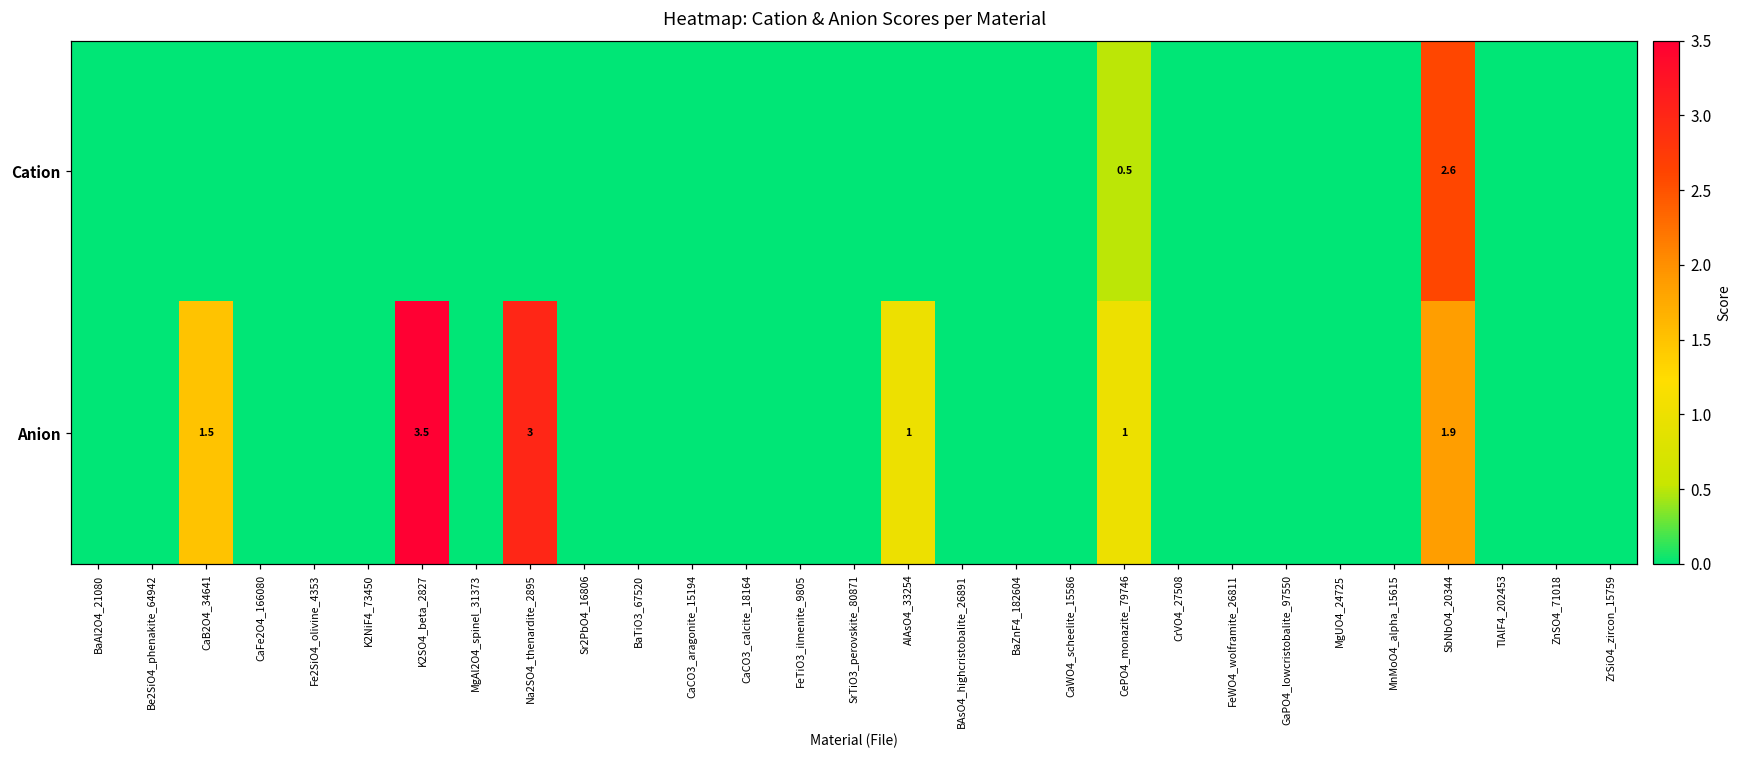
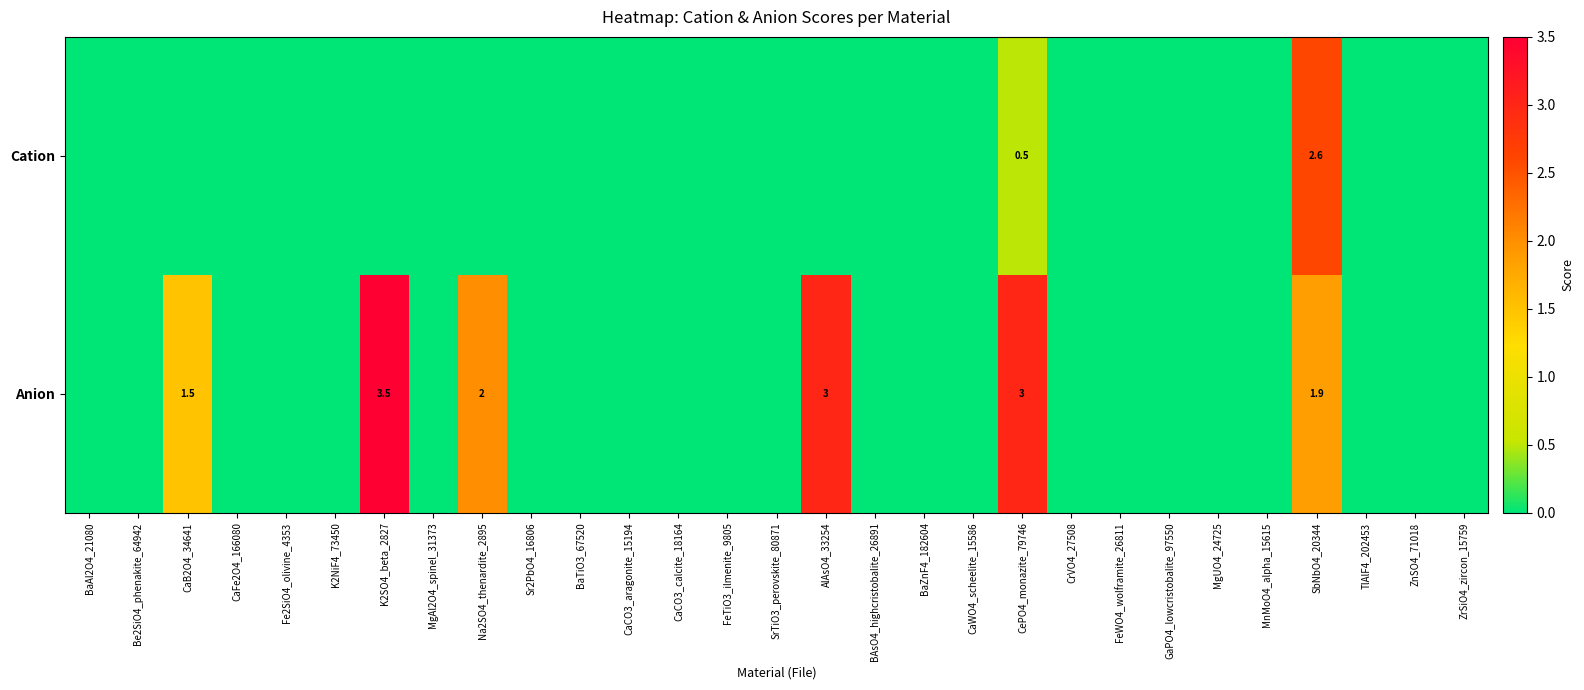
Anion, Na2SO4_thenardite_2895: 3 -> 2
Anion, AlAsO4_33254: 1 -> 3
Anion, CePO4_monazite_79746: 1 -> 3
